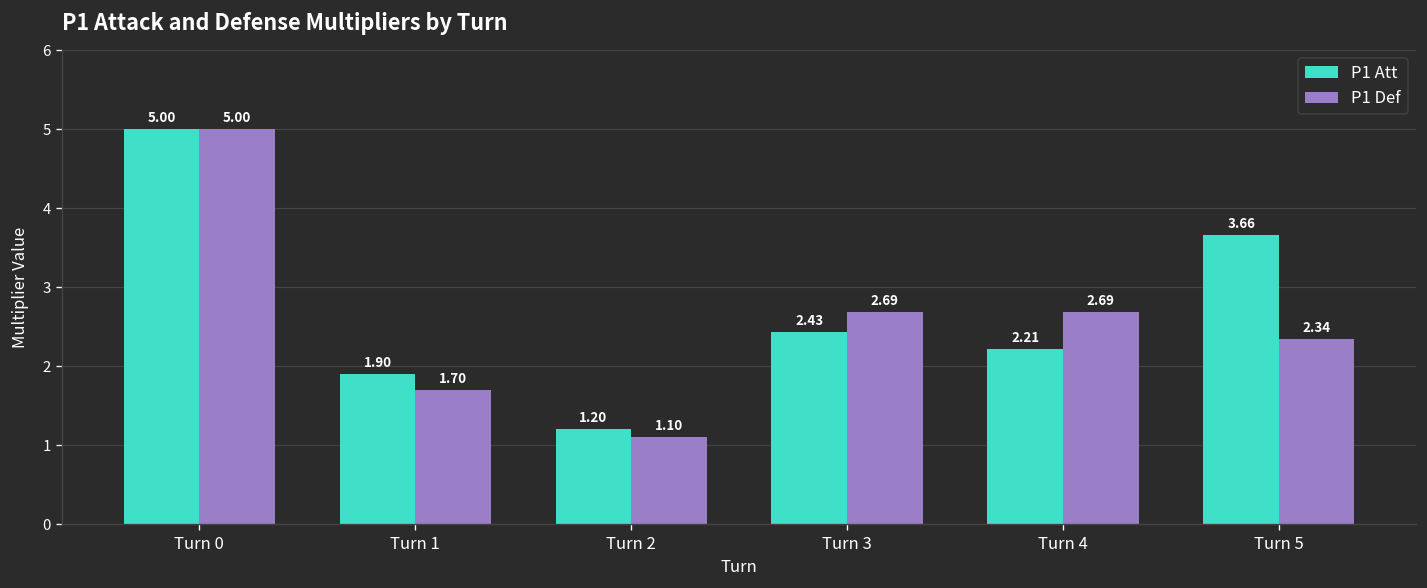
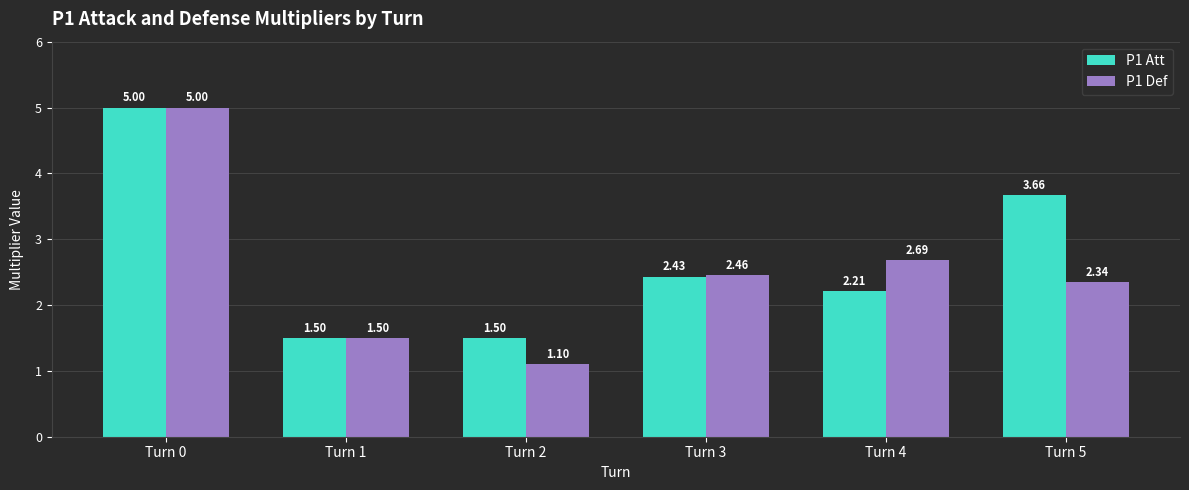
P1 Att, Turn 1: 1.90 -> 1.50
P1 Def, Turn 1: 1.70 -> 1.50
P1 Att, Turn 2: 1.20 -> 1.50
P1 Def, Turn 3: 2.69 -> 2.46
